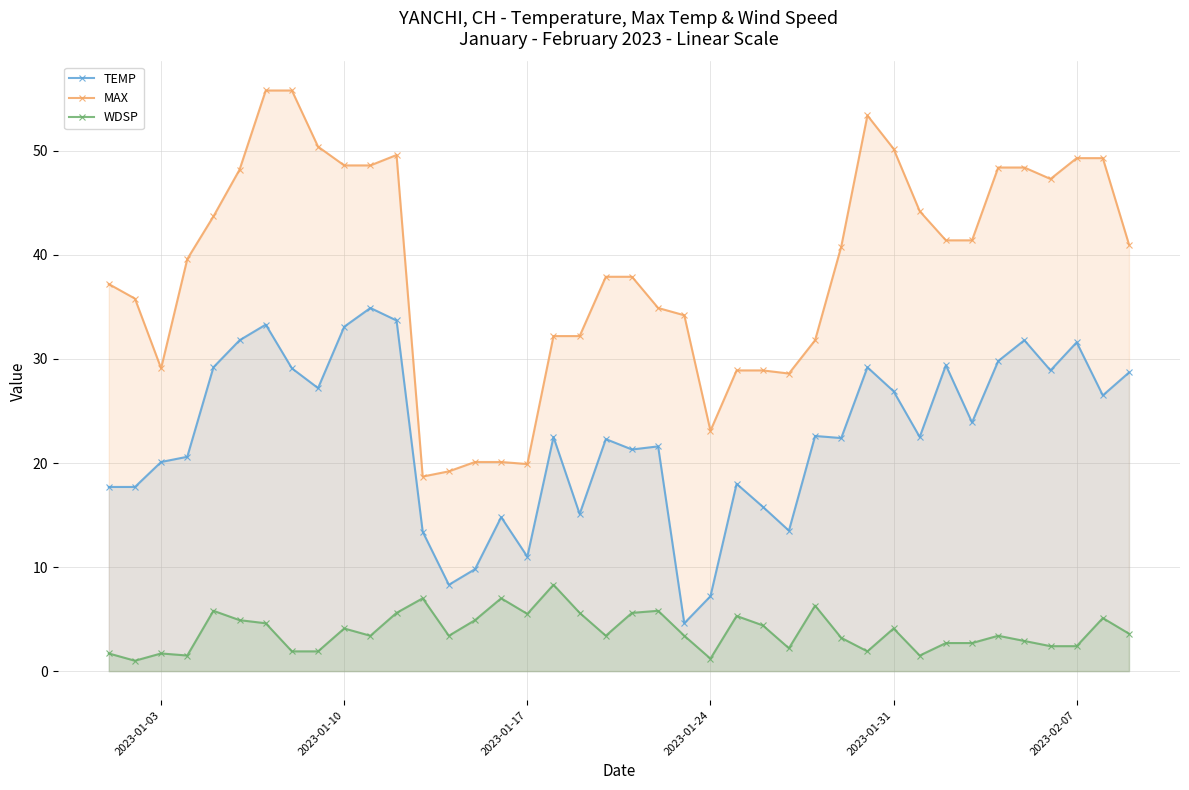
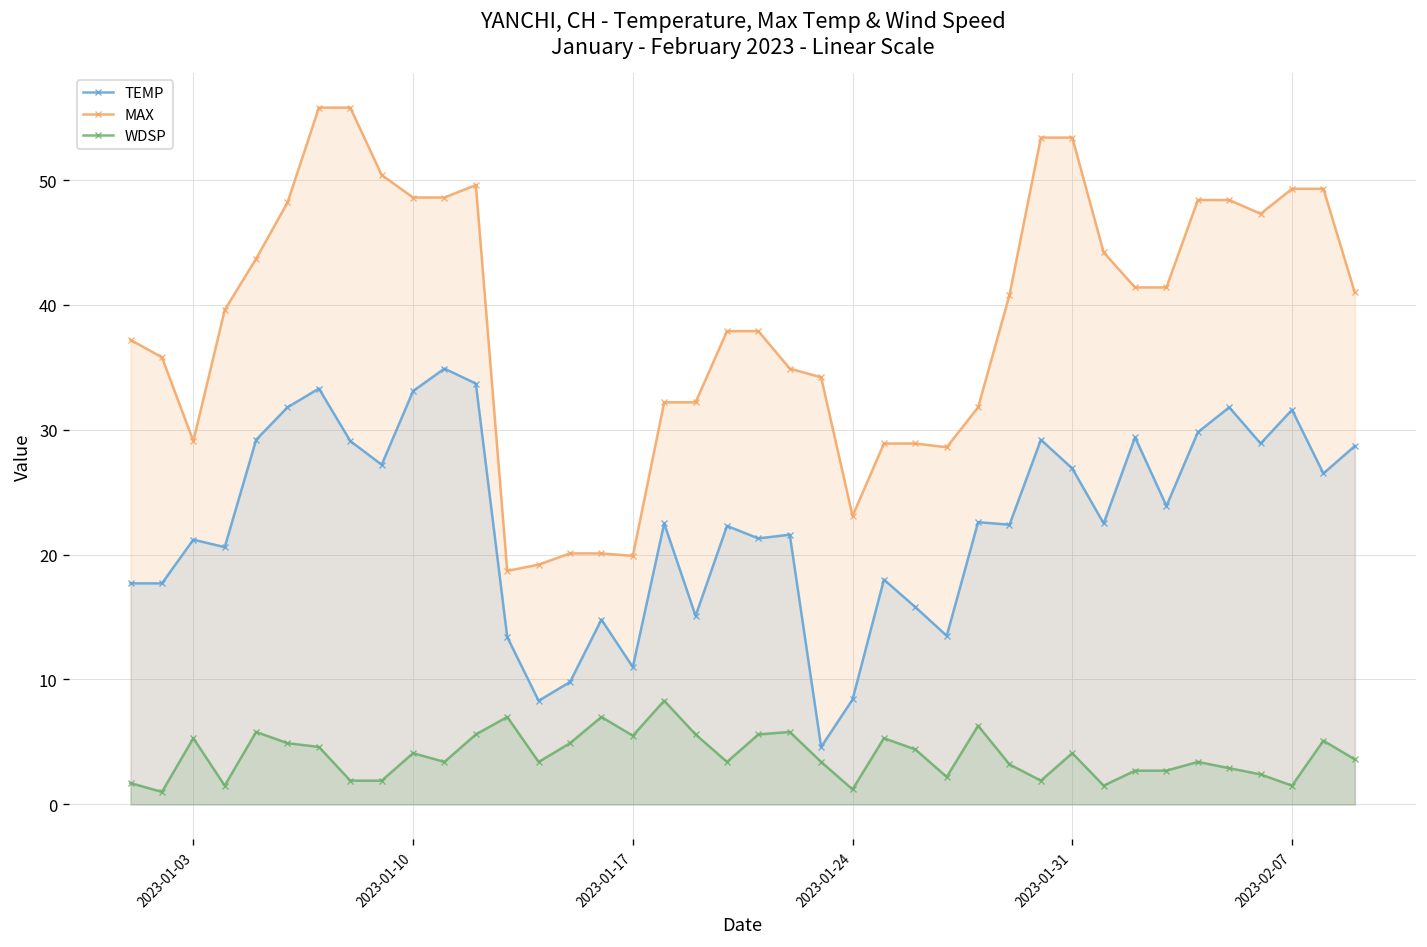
TEMP, 2023-01-03: 20.1 -> 21.2
WDSP, 2023-01-03: 1.7 -> 5.3
TEMP, 2023-01-24: 7.2 -> 8.4
MAX, 2023-01-31: 50.2 -> 53.4
WDSP, 2023-02-07: 2.4 -> 1.5
